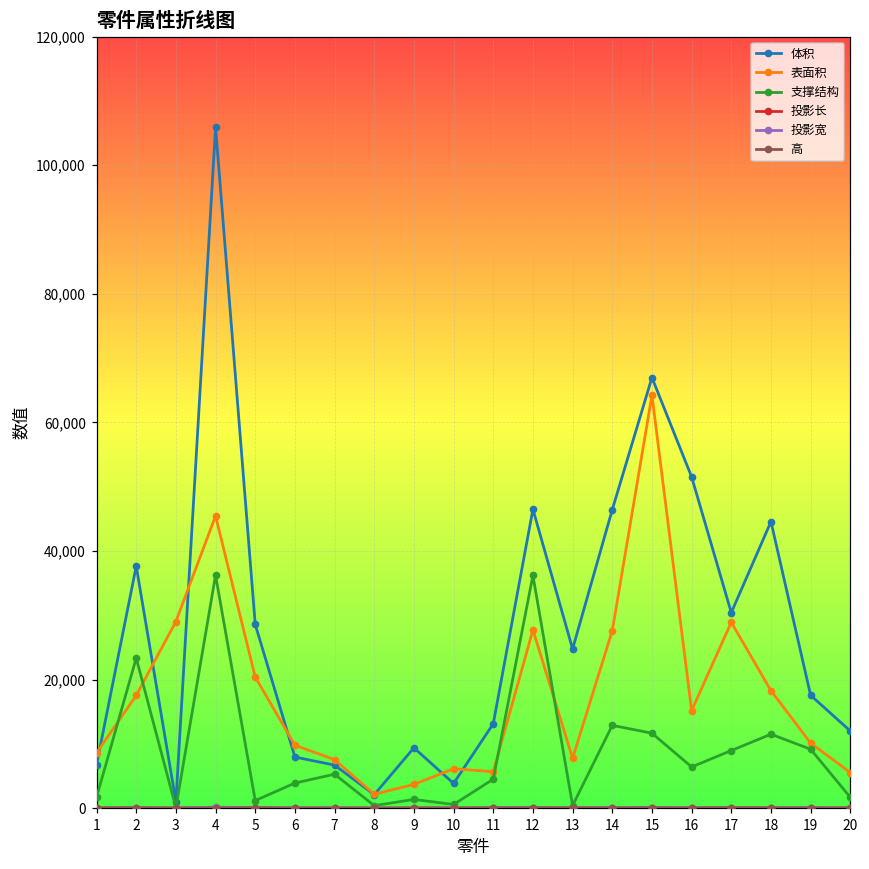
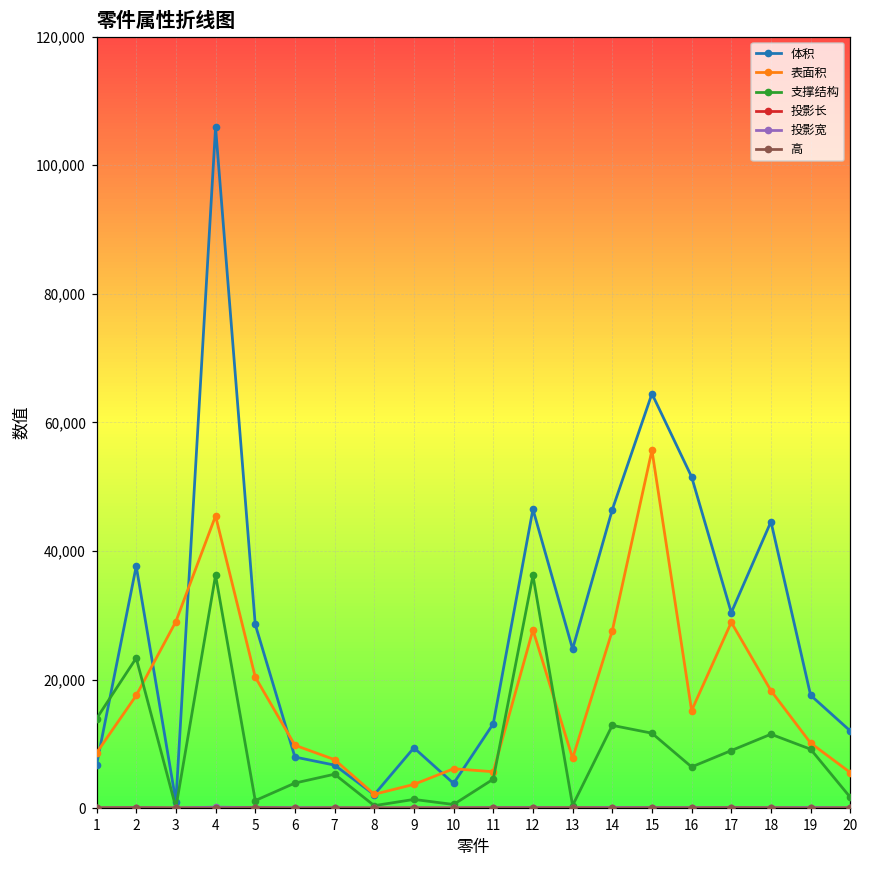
支撑结构, 1: 2,000 -> 14,000
体积, 15: 67,000 -> 64,000
表面积, 15: 64,000 -> 56,000
